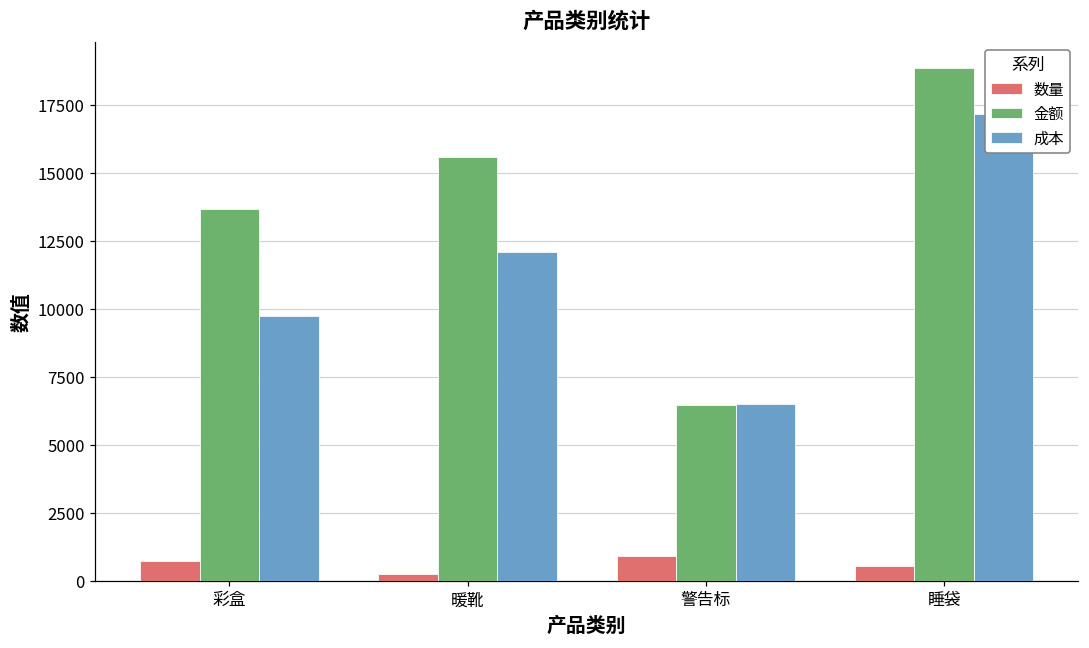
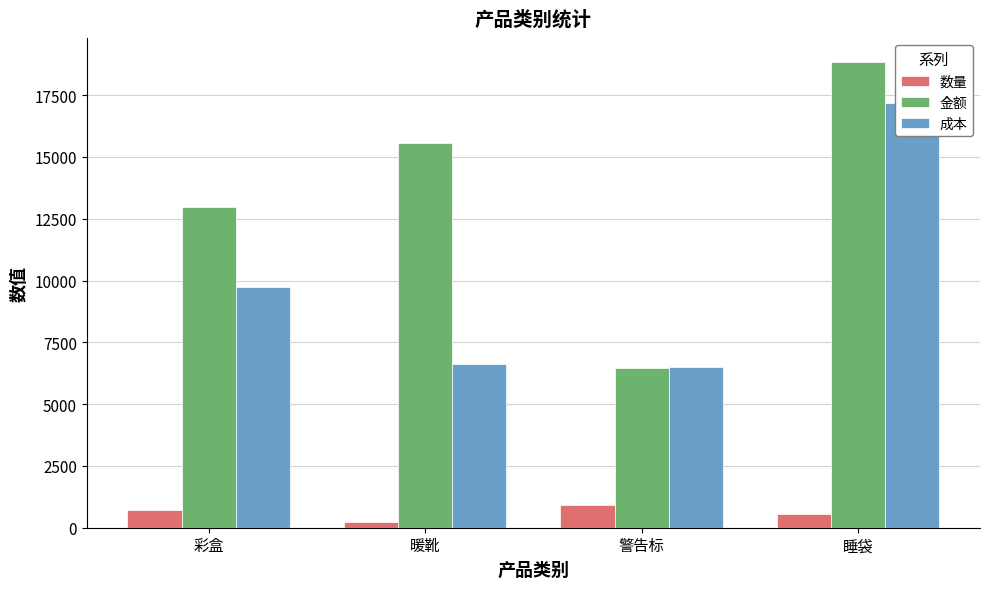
金额, 彩盒: 13700 -> 13000
成本, 暖靴: 12100 -> 6600
